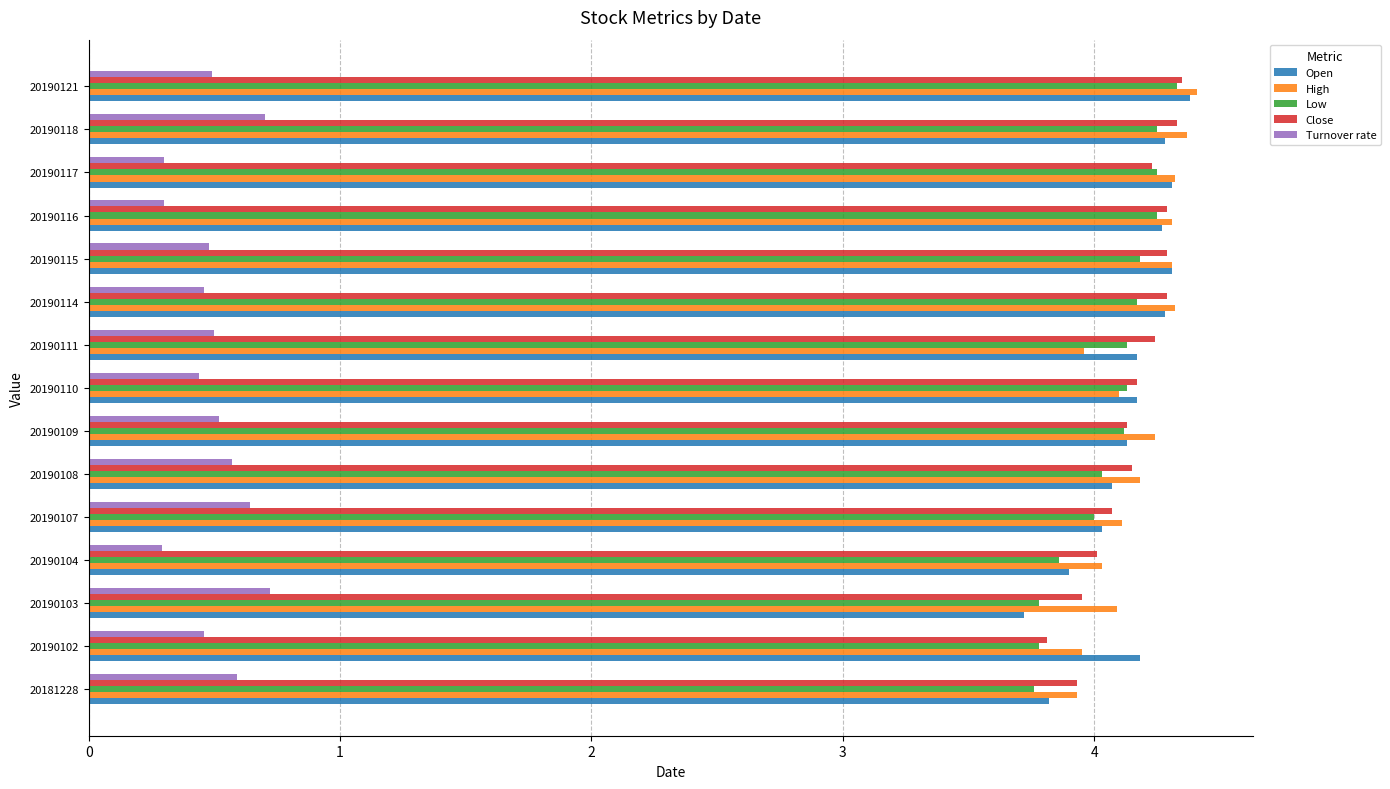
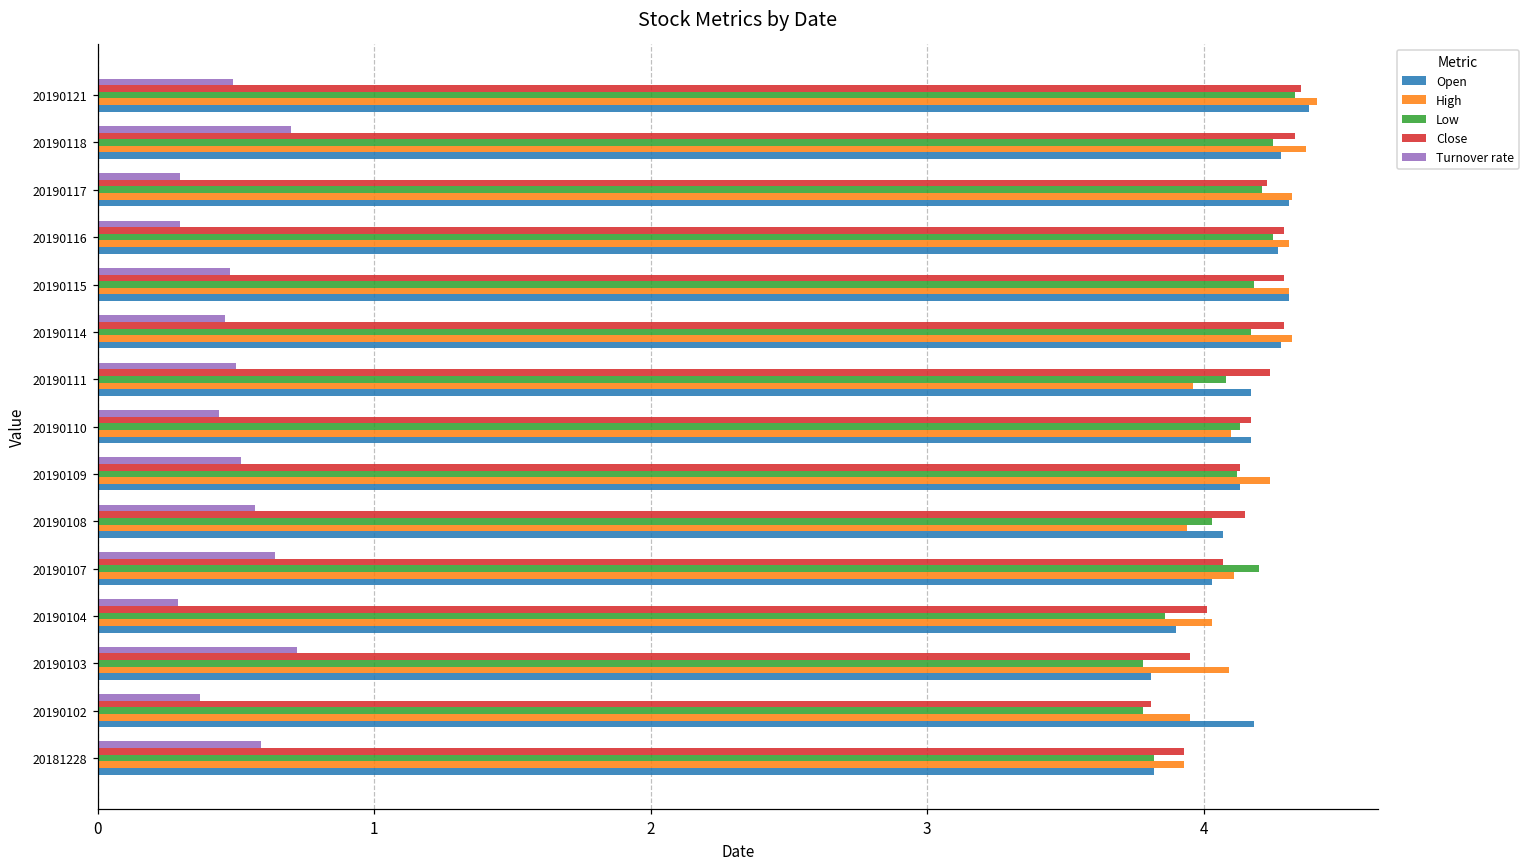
Low, 20190117: 4.25 -> 4.21
Low, 20190111: 4.13 -> 4.08
High, 20190108: 4.18 -> 3.94
Low, 20190107: 4.0 -> 4.2
Open, 20190103: 3.72 -> 3.81
Turnover rate, 20190102: 0.46 -> 0.37
Low, 20181228: 3.76 -> 3.82
